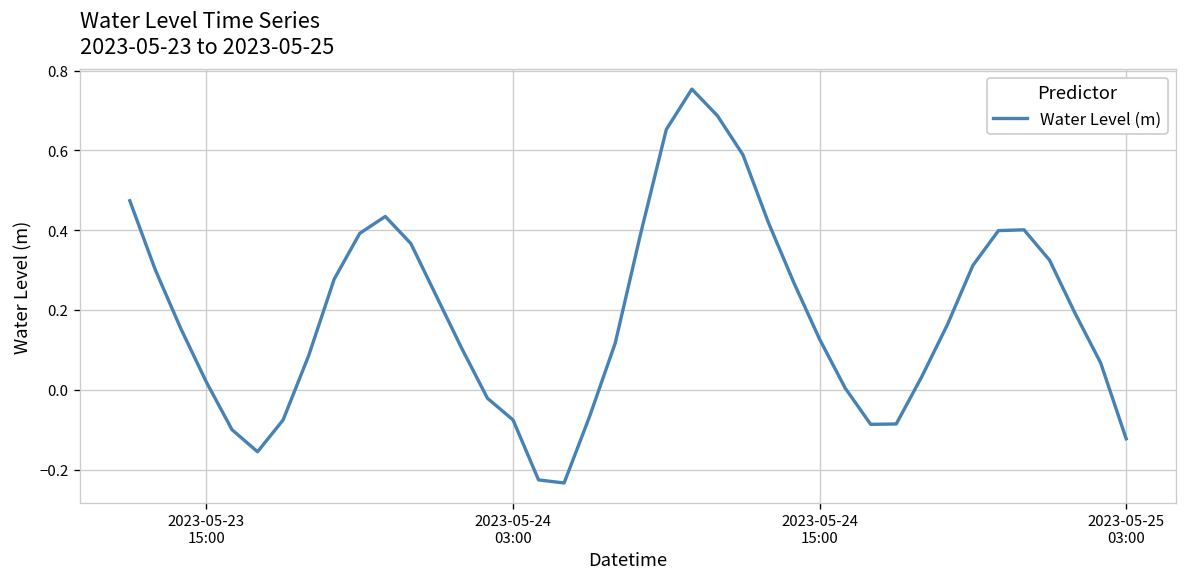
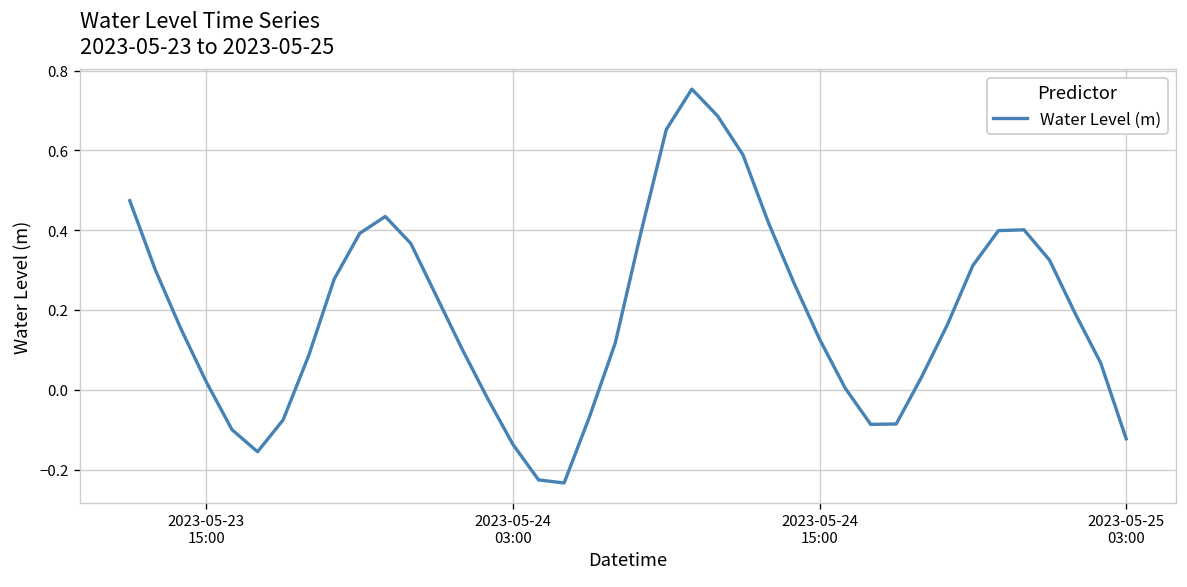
2023-05-24 03:00: -0.08 -> -0.14
